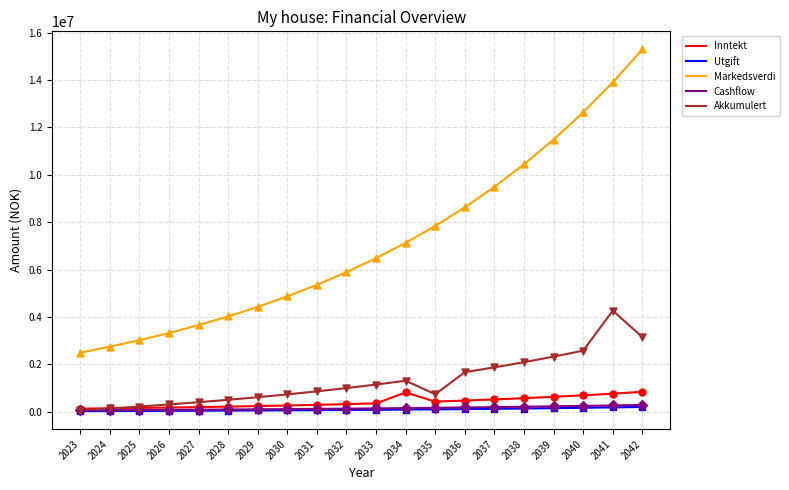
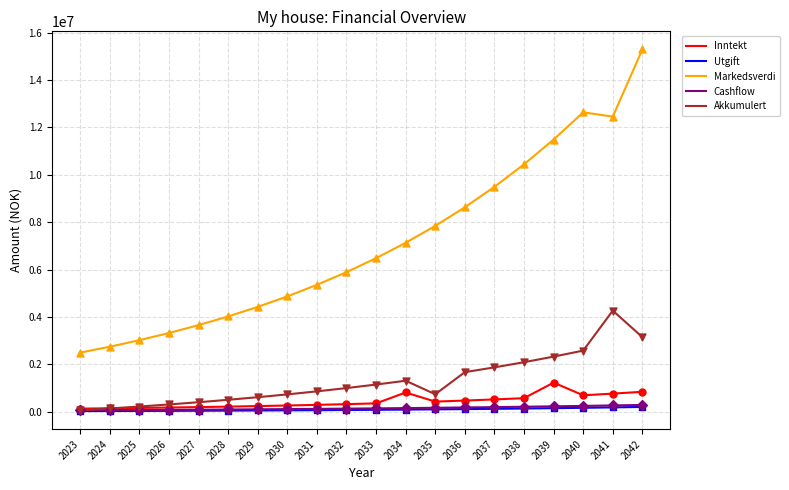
Inntekt, 2039: 600000 -> 1200000
Markedsverdi, 2041: 13900000 -> 12500000
